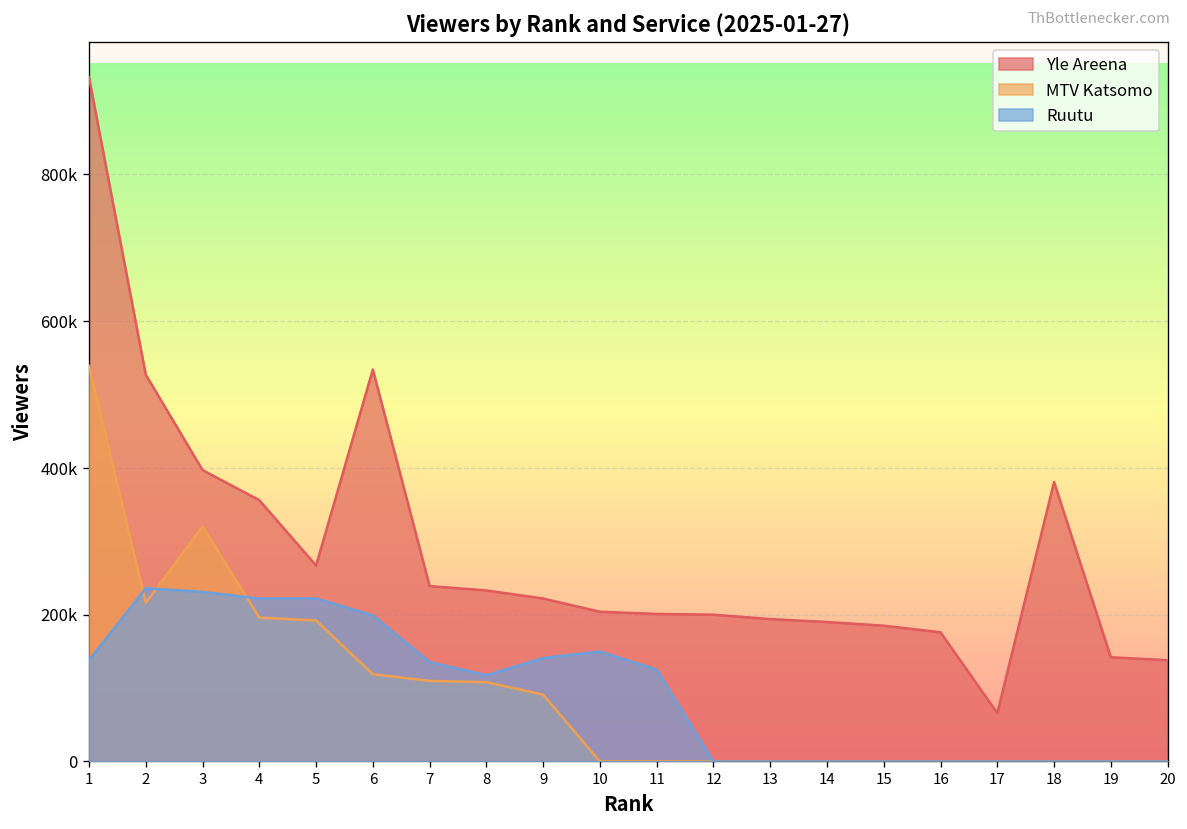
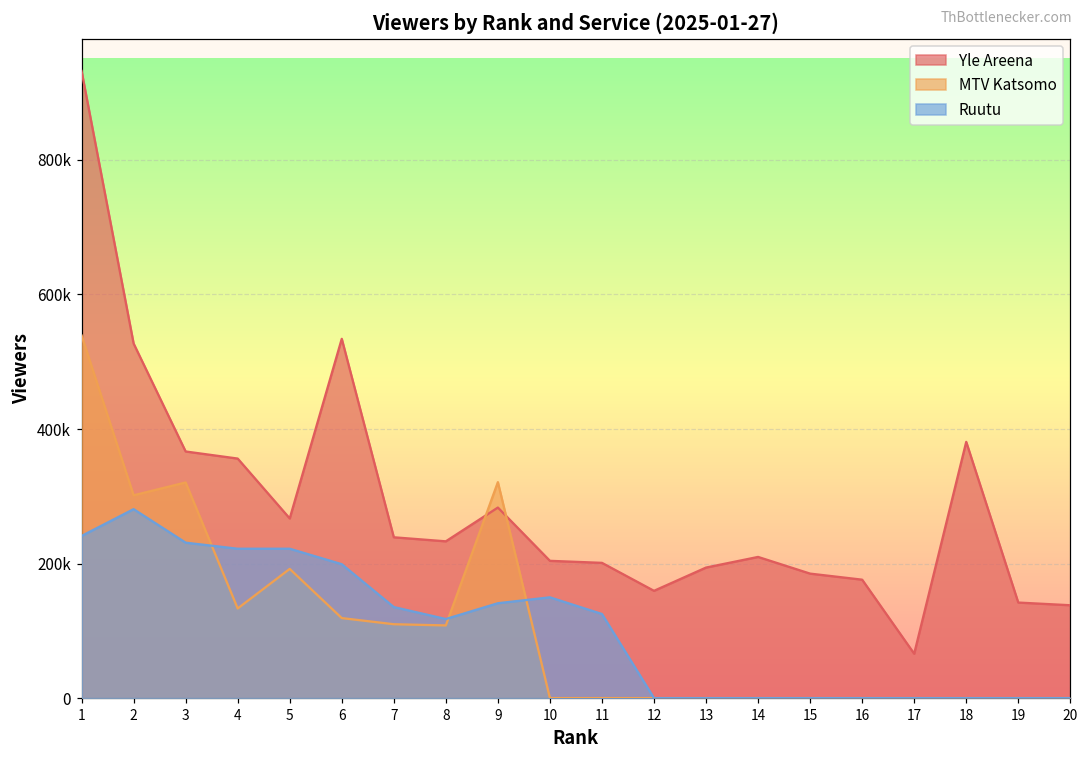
Ruutu, 1: 140000 -> 240000
MTV Katsomo, 2: 220000 -> 300000
Ruutu, 2: 240000 -> 280000
Yle Areena, 3: 400000 -> 370000
MTV Katsomo, 4: 200000 -> 130000
Yle Areena, 9: 220000 -> 280000
MTV Katsomo, 9: 90000 -> 320000
Yle Areena, 12: 200000 -> 160000
Yle Areena, 14: 190000 -> 210000
